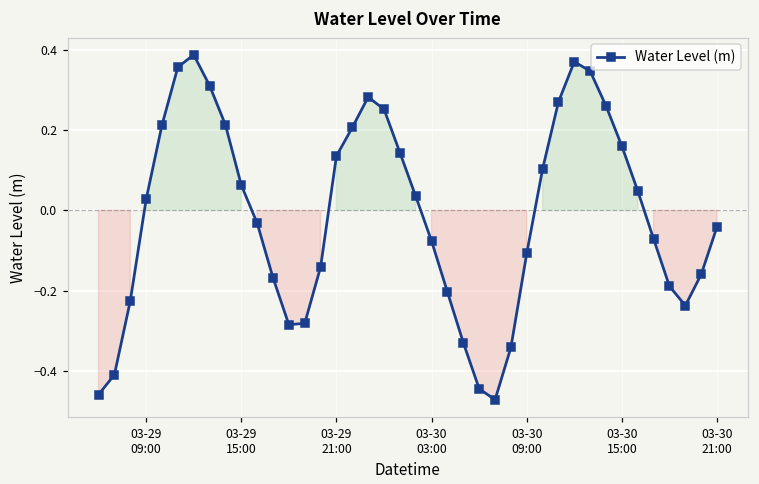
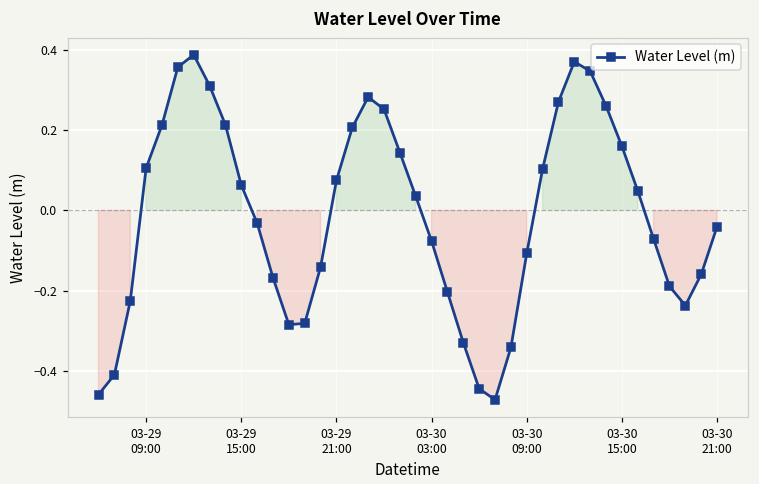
03-29 09:00: 0.03 -> 0.10
03-29 21:00: 0.14 -> 0.07
